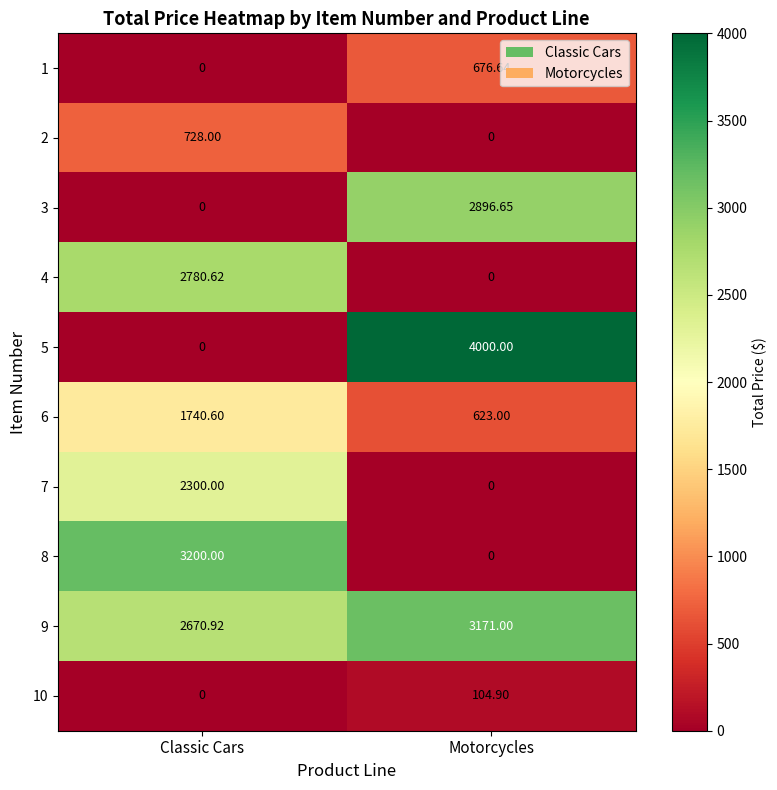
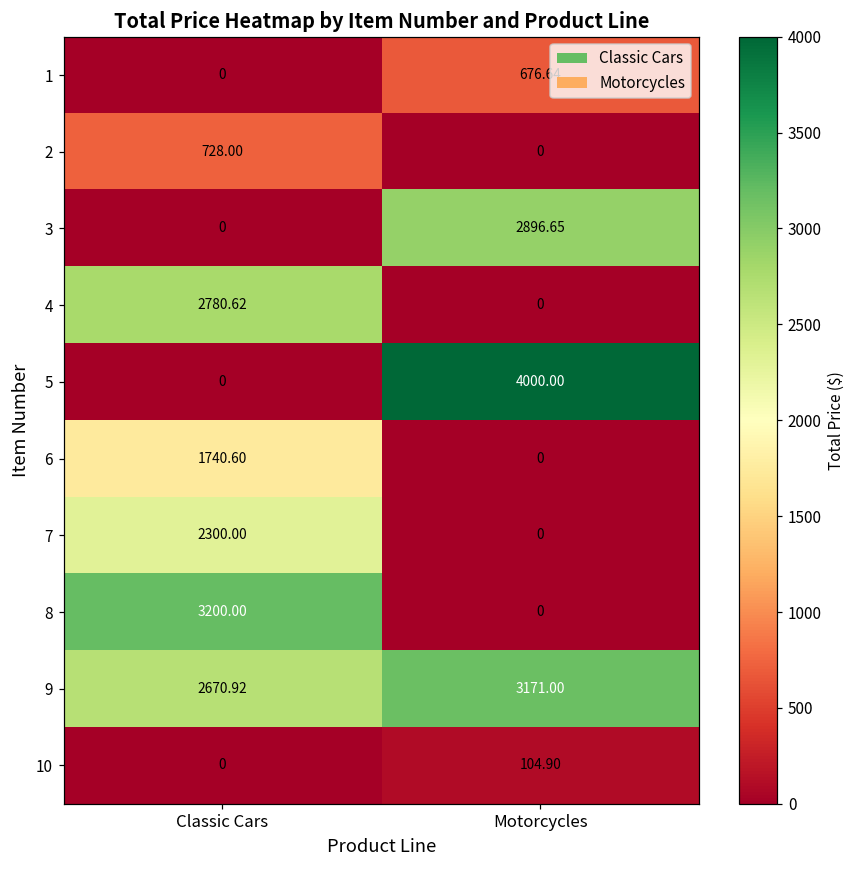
6, Motorcycles: 623.00 -> 0
